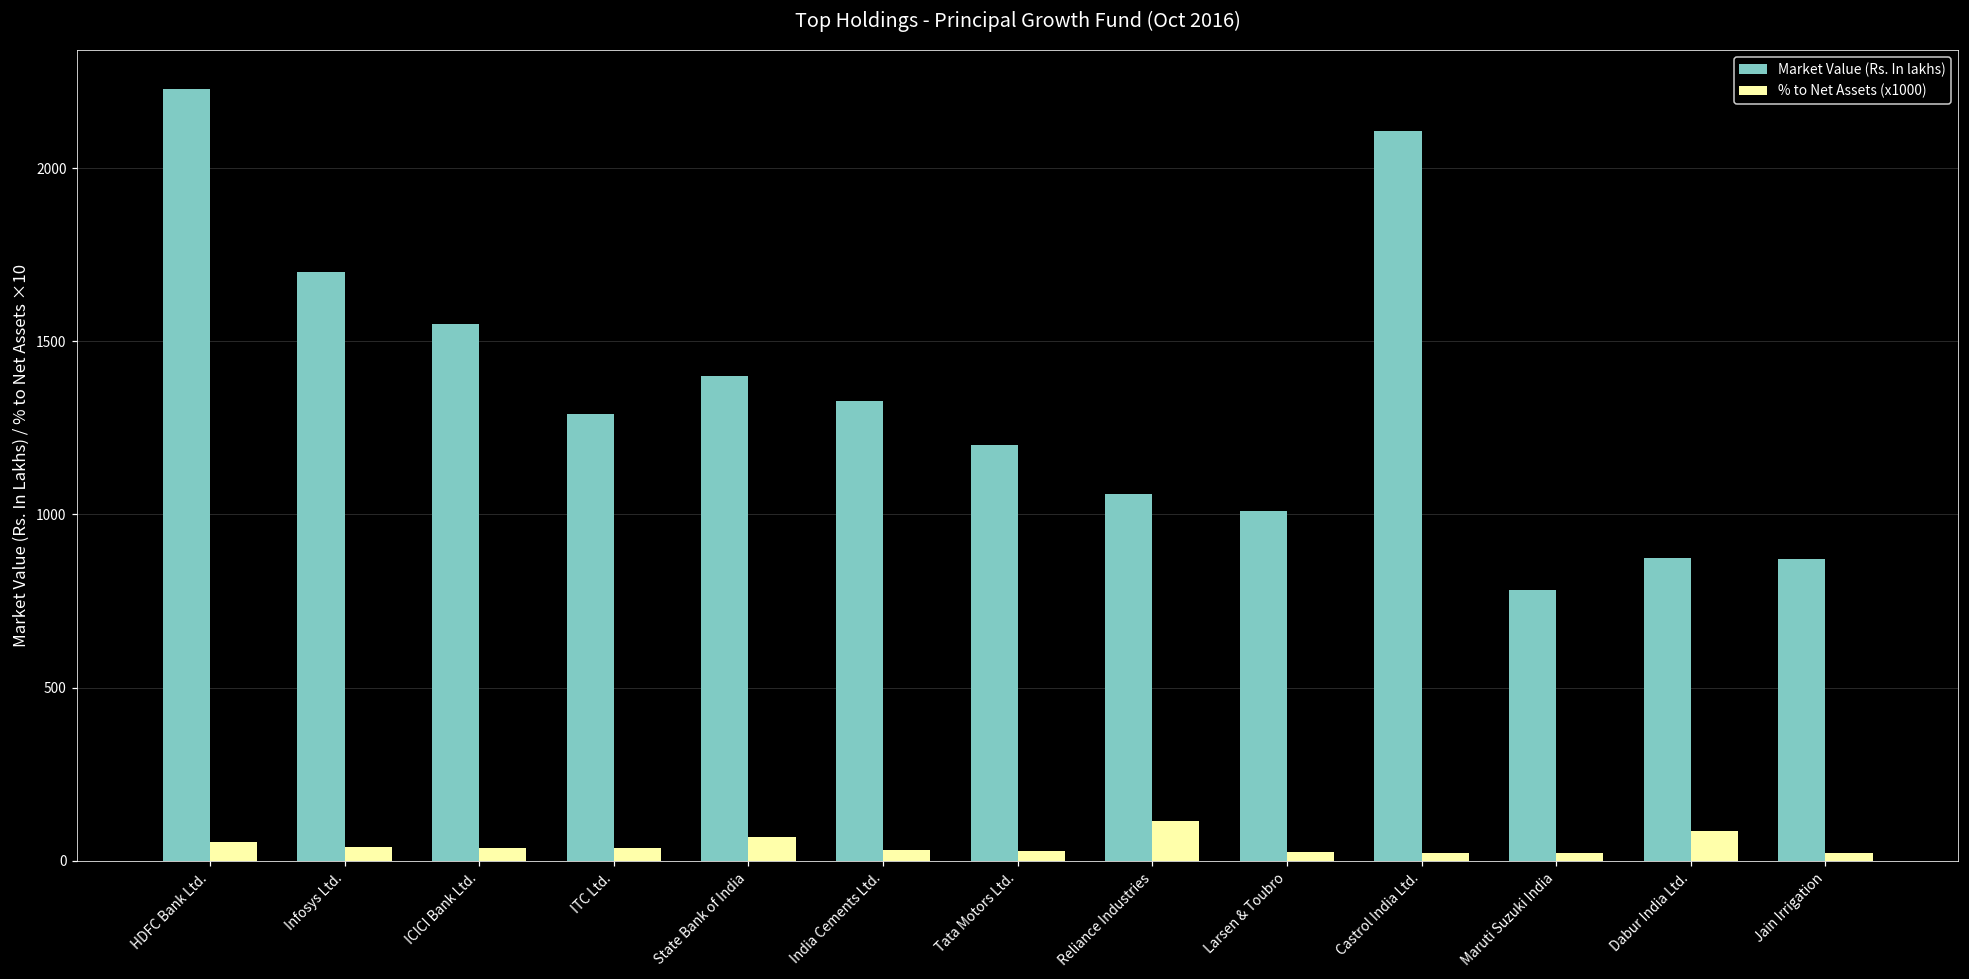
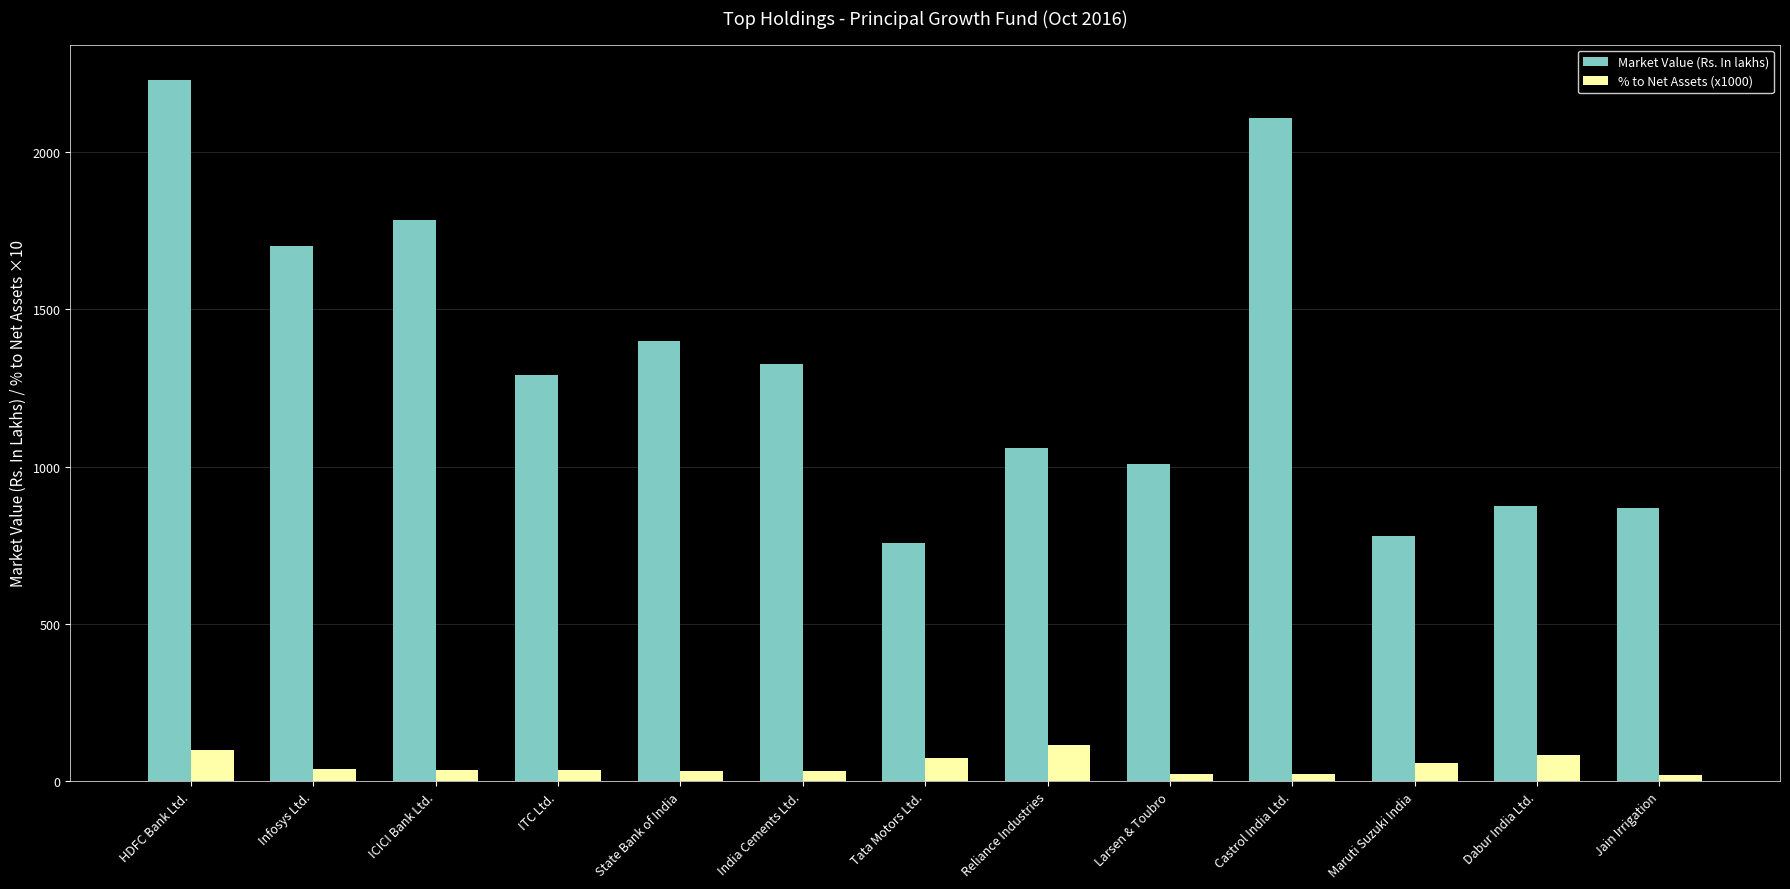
% to Net Assets (x1000), HDFC Bank Ltd.: 50 -> 100
Market Value (Rs. In lakhs), ICICI Bank Ltd.: 1550 -> 1780
% to Net Assets (x1000), State Bank of India: 70 -> 30
Market Value (Rs. In lakhs), Tata Motors Ltd.: 1200 -> 760
% to Net Assets (x1000), Tata Motors Ltd.: 30 -> 70
% to Net Assets (x1000), Maruti Suzuki India: 20 -> 60
